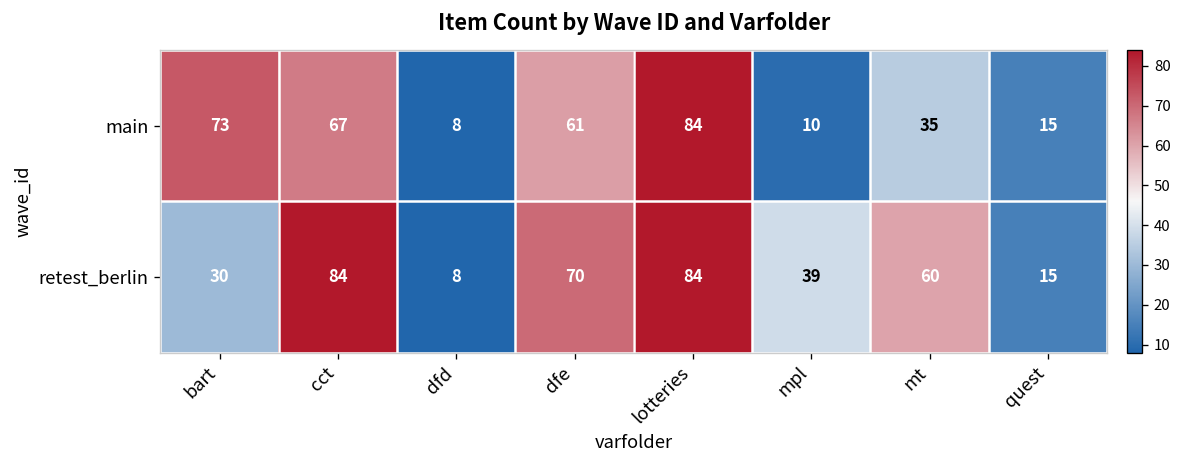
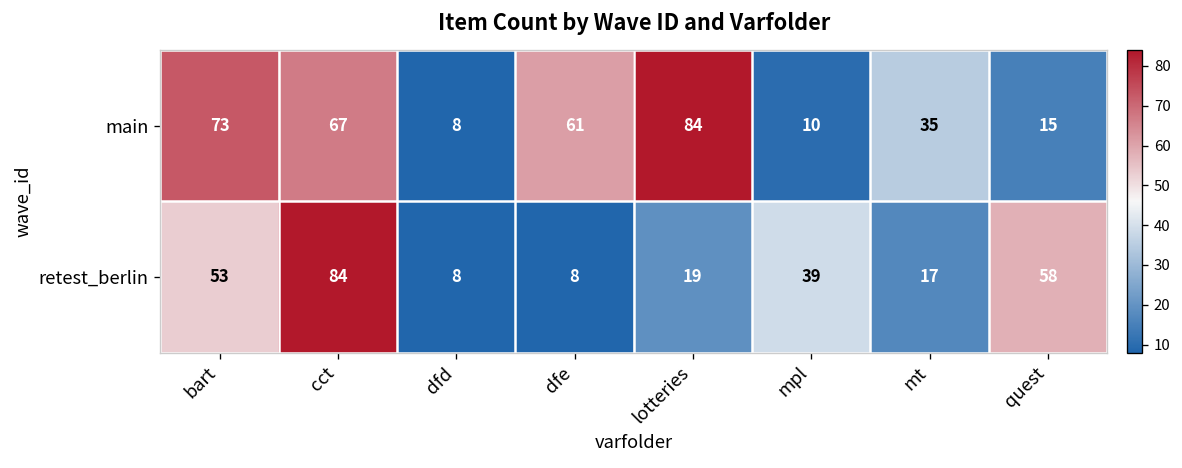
retest_berlin, bart: 30 -> 53
retest_berlin, dfe: 70 -> 8
retest_berlin, lotteries: 84 -> 19
retest_berlin, mt: 60 -> 17
retest_berlin, quest: 15 -> 58
